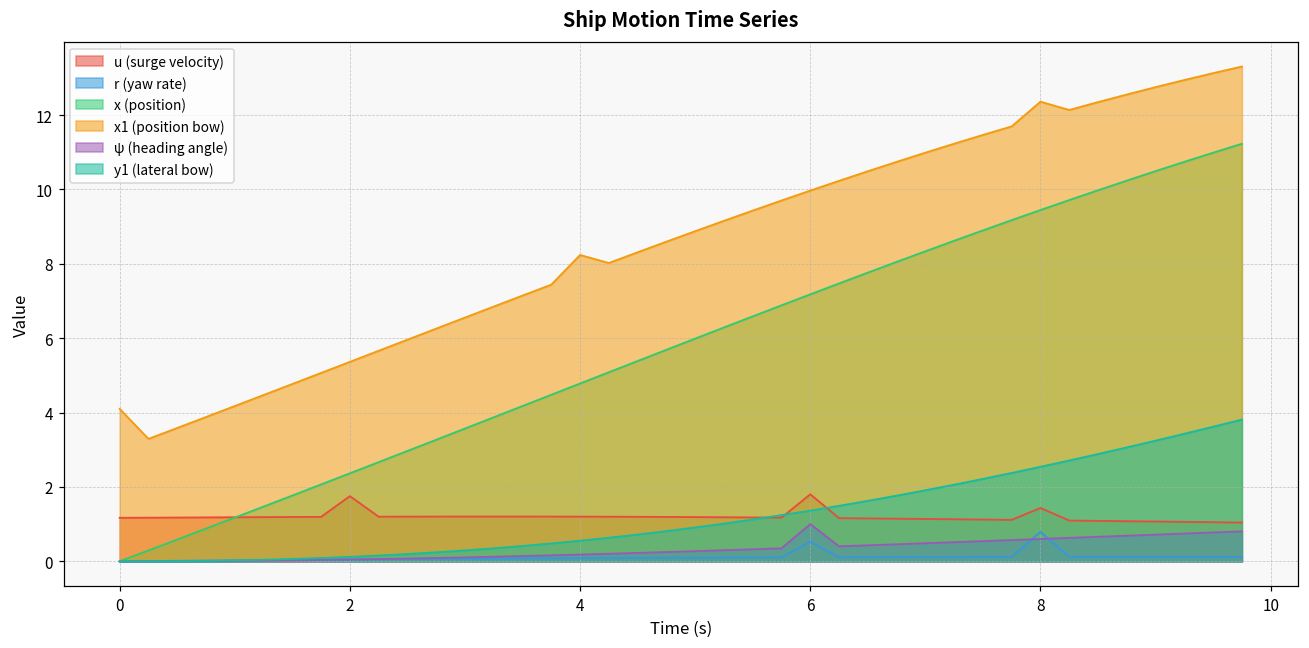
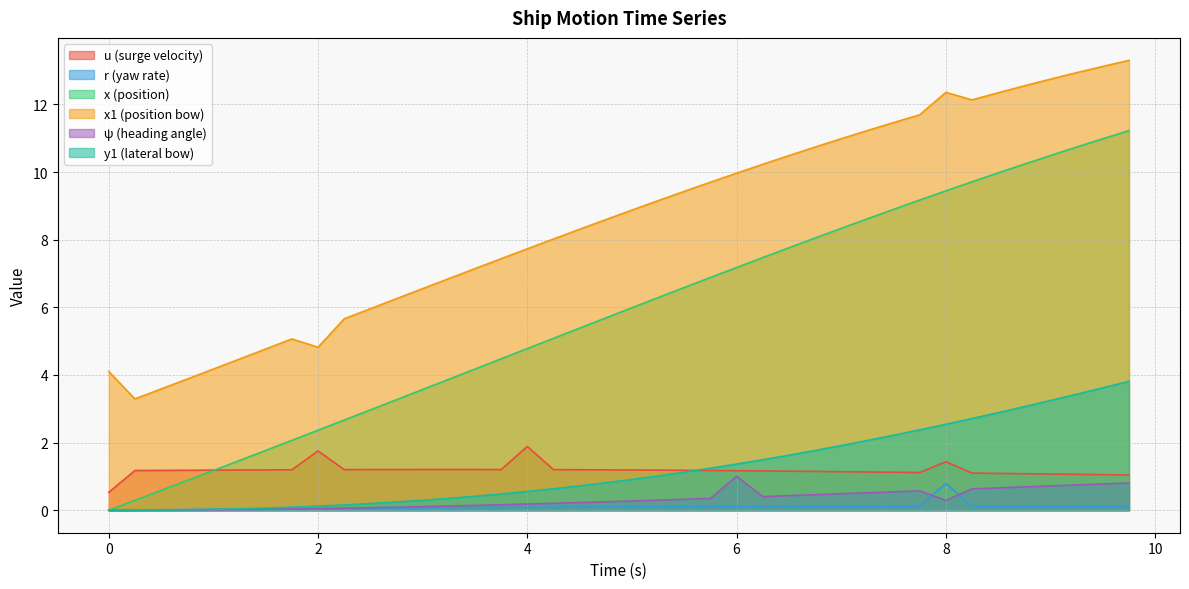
u (surge velocity), 0: 1.2 -> 0.5
x1 (position bow), 2: 5.4 -> 4.8
u (surge velocity), 4: 1.2 -> 1.9
x1 (position bow), 4: 8.2 -> 7.7
u (surge velocity), 6: 1.8 -> 1.2
r (yaw rate), 6: 0.5 -> 0.1
ψ (heading angle), 8: 0.6 -> 0.3
